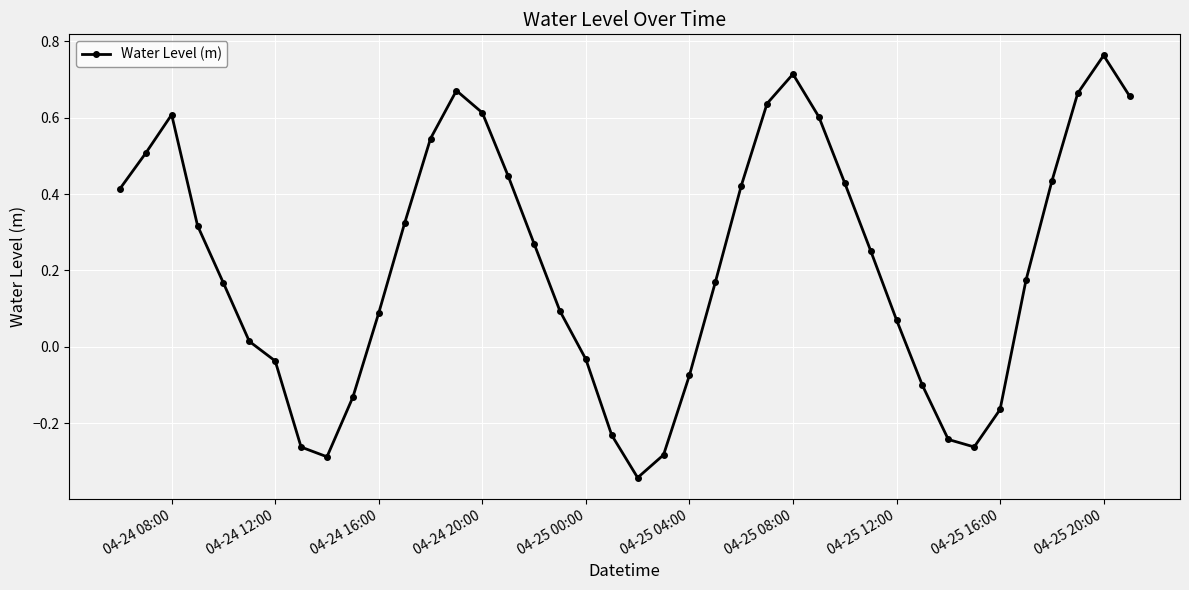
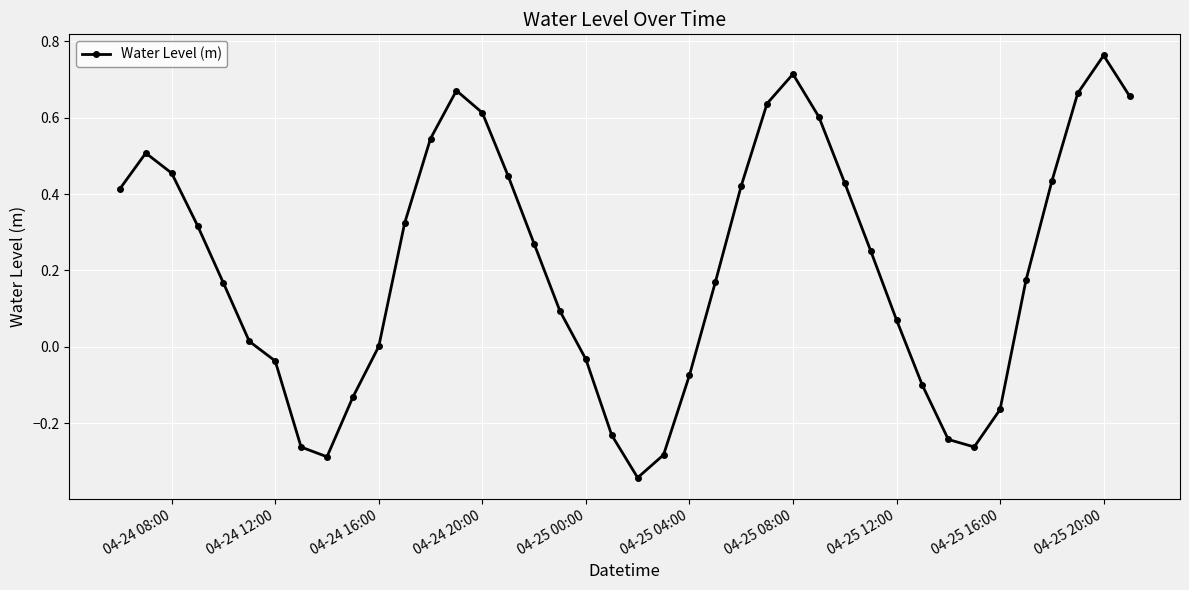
04-24 08:00: 0.61 -> 0.46
04-24 16:00: 0.09 -> 0.00
